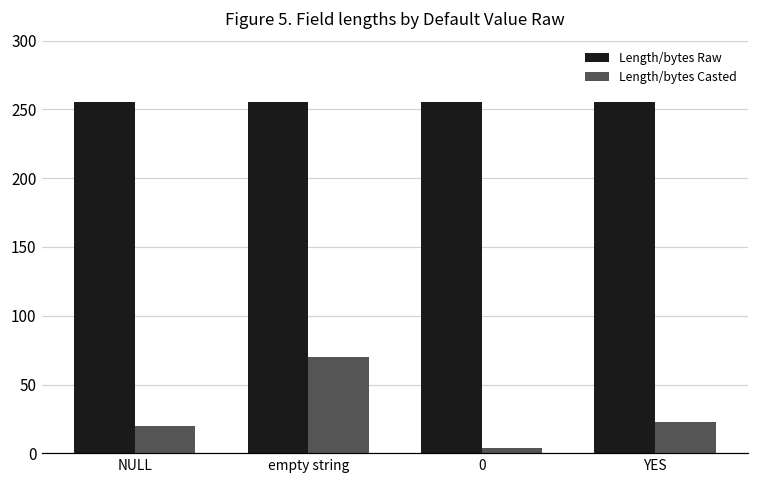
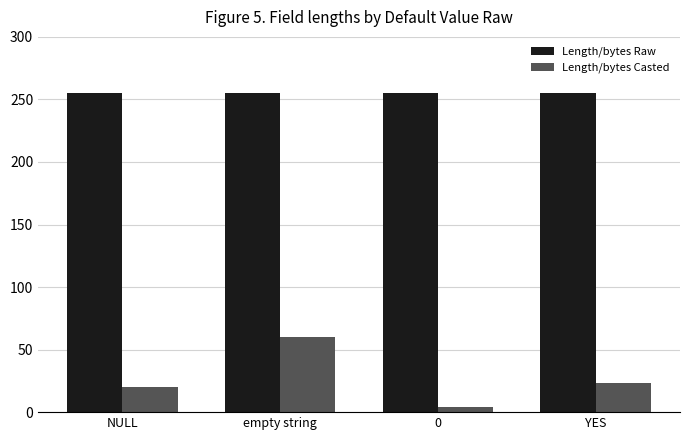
Length/bytes Casted, empty string: 70 -> 60
